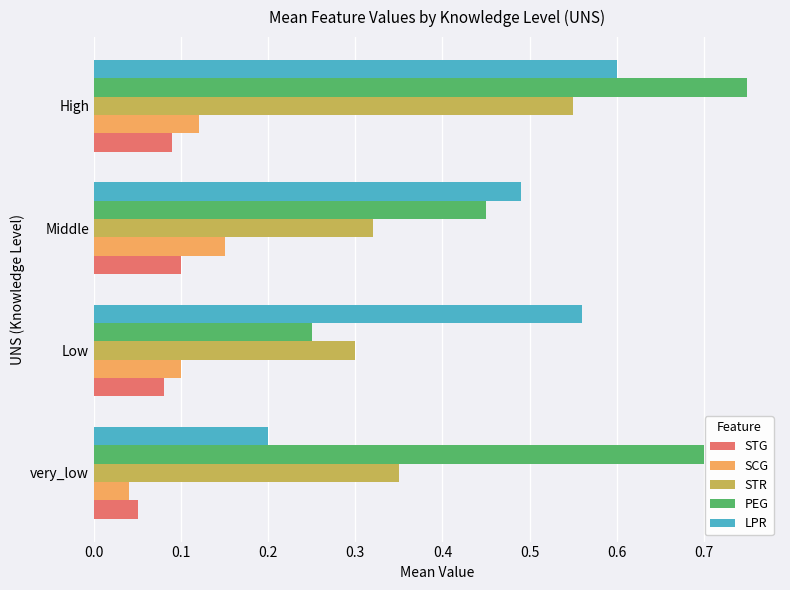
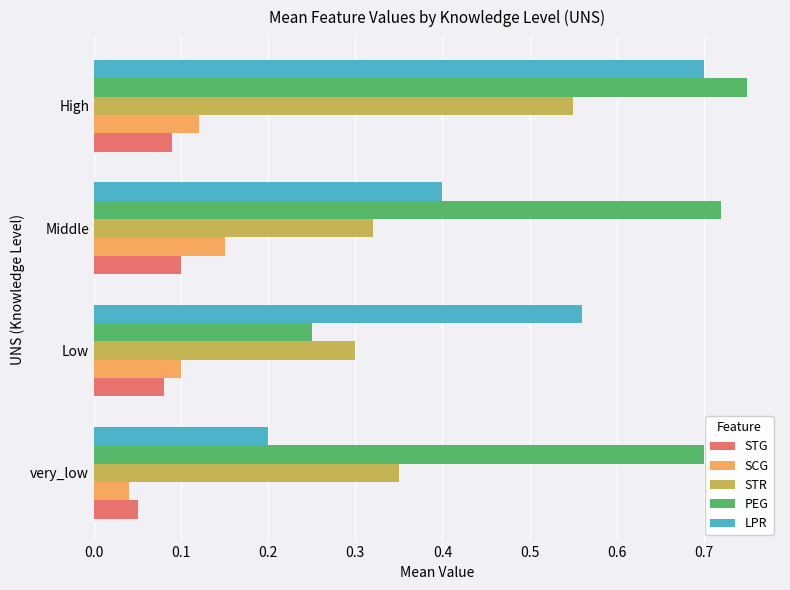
LPR, High: 0.6 -> 0.7
LPR, Middle: 0.49 -> 0.40
PEG, Middle: 0.45 -> 0.72
